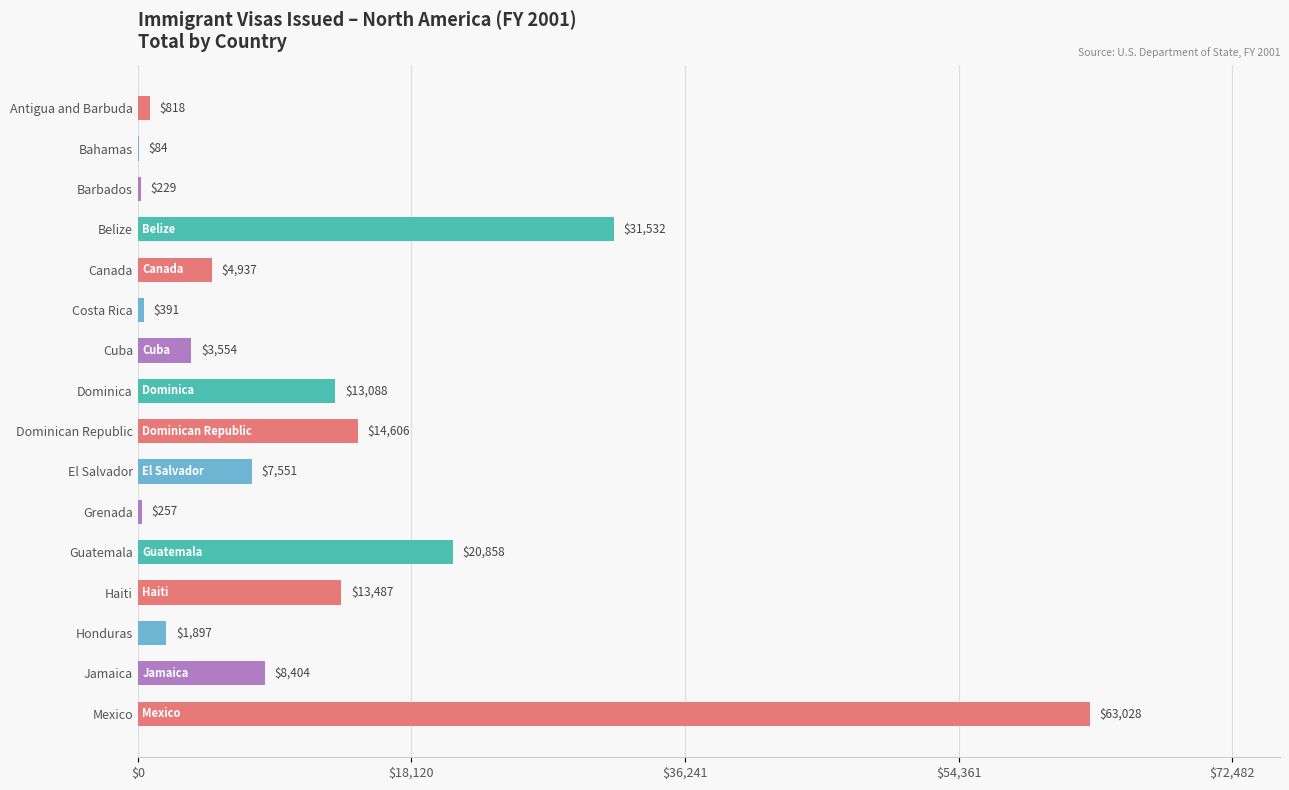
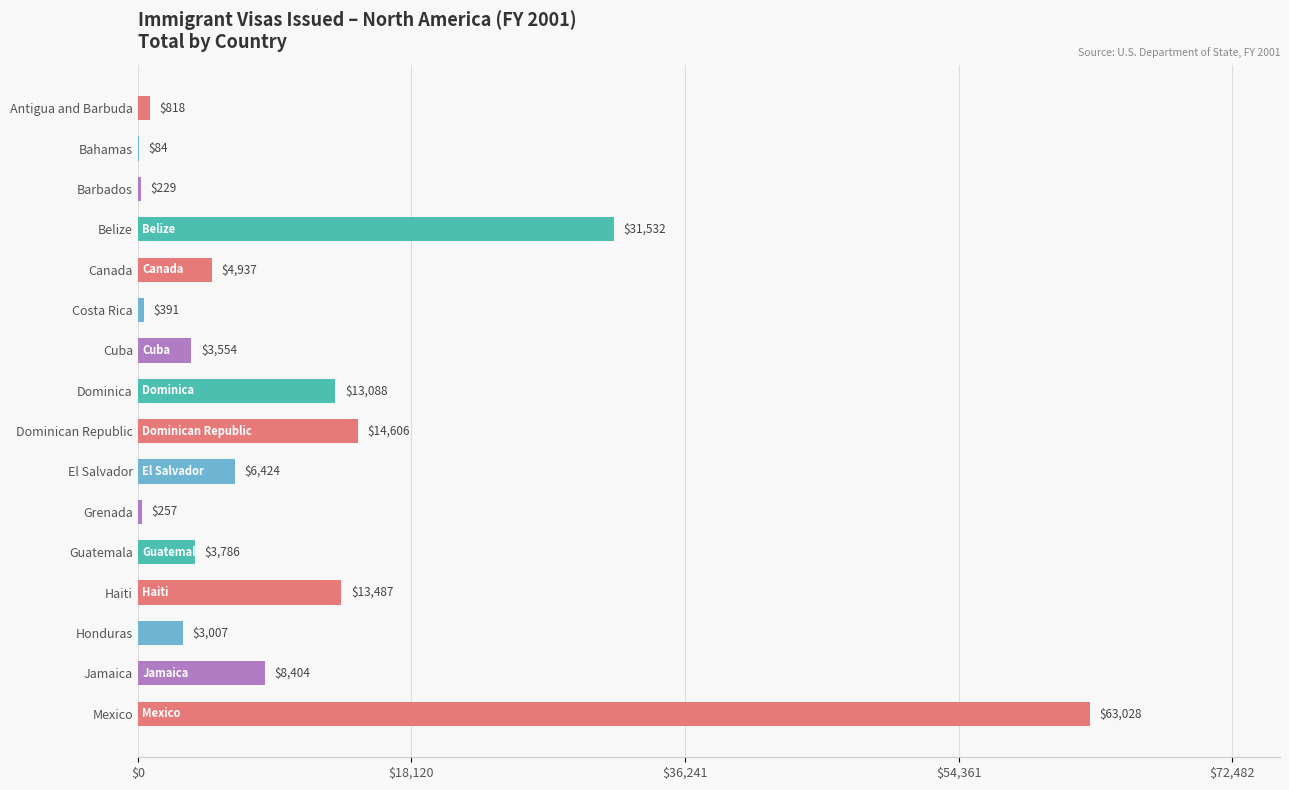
El Salvador: $7,551 -> $6,424
Guatemala: $20,858 -> $3,786
Honduras: $1,897 -> $3,007
